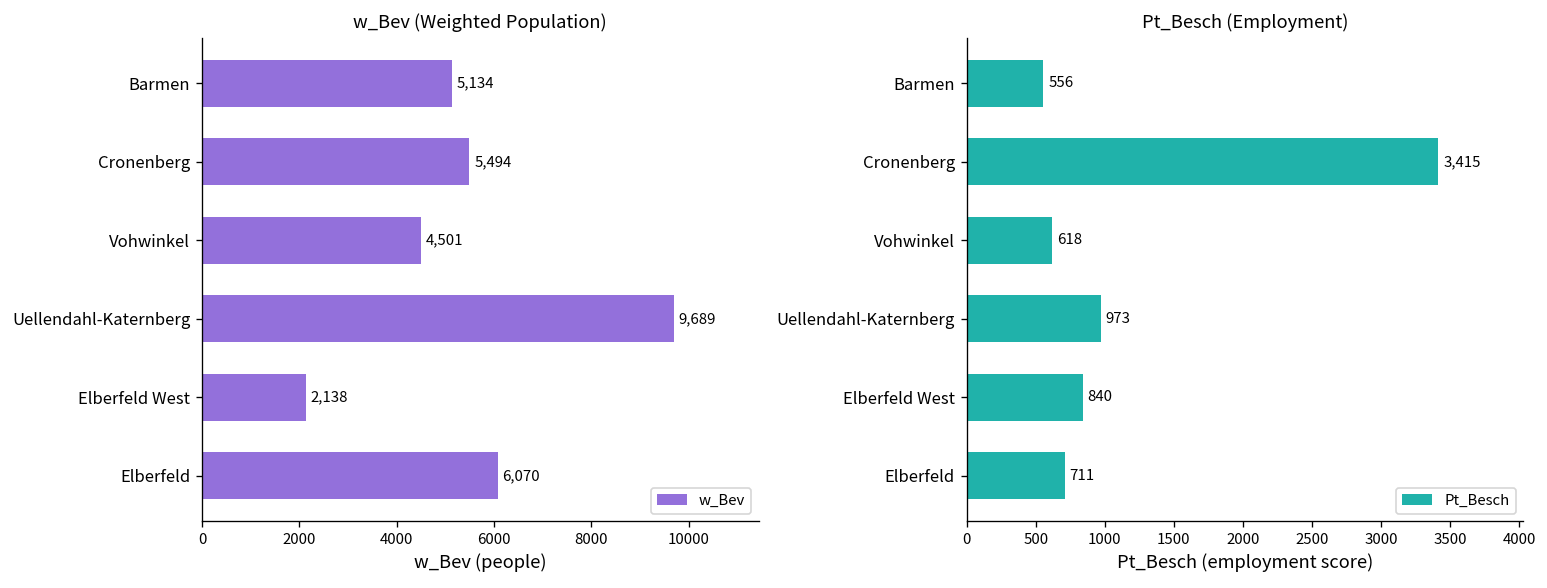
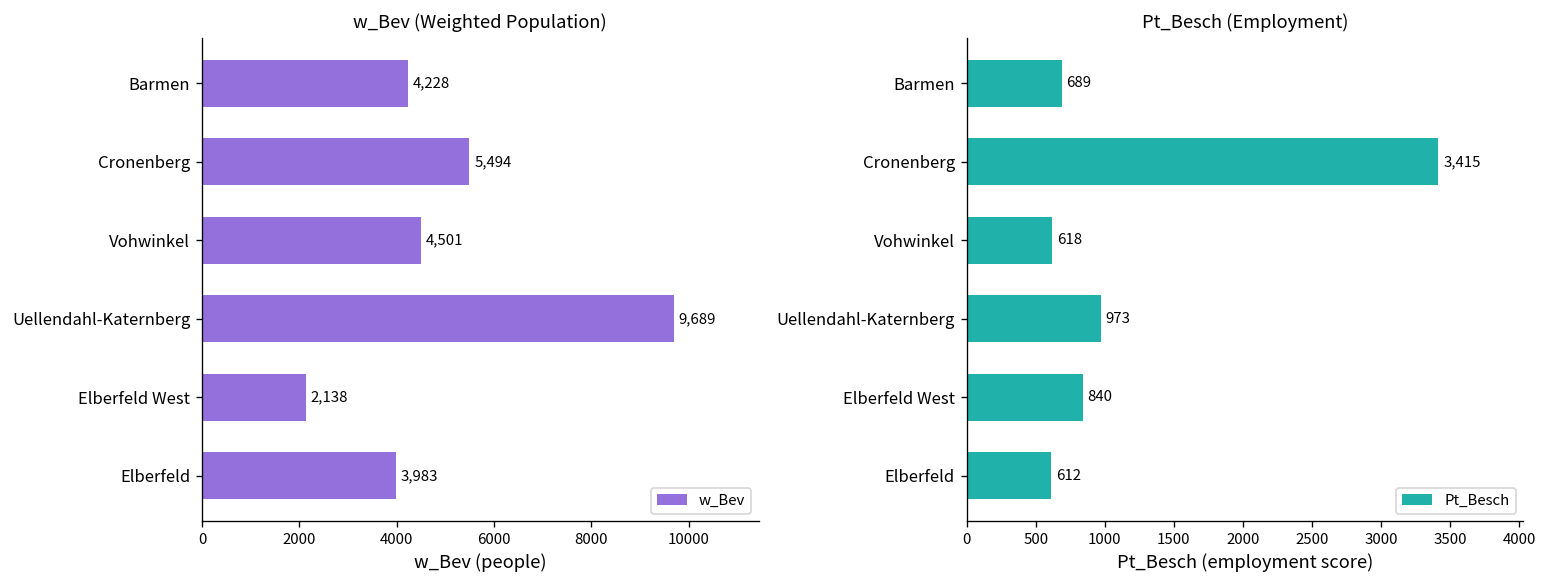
w_Bev (Weighted Population), Barmen: 5,134 -> 4,228
w_Bev (Weighted Population), Elberfeld: 6,070 -> 3,983
Pt_Besch (Employment), Barmen: 556 -> 689
Pt_Besch (Employment), Elberfeld: 711 -> 612
